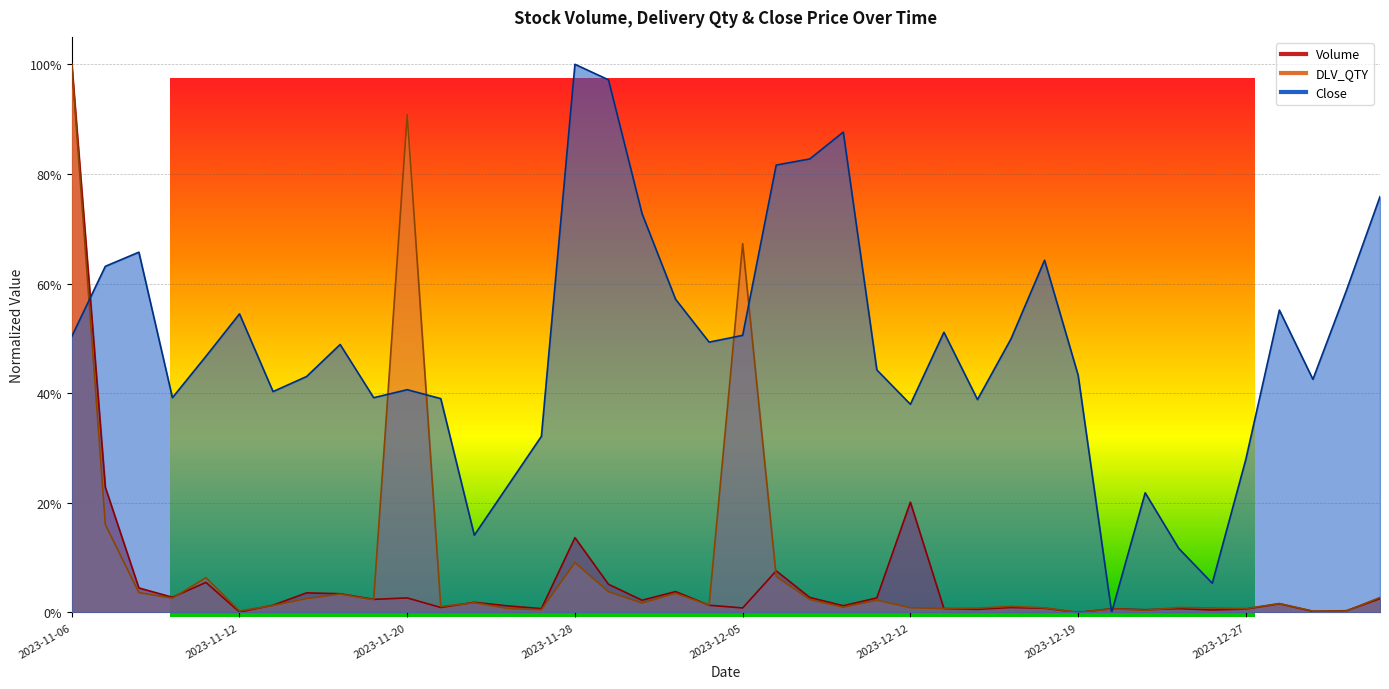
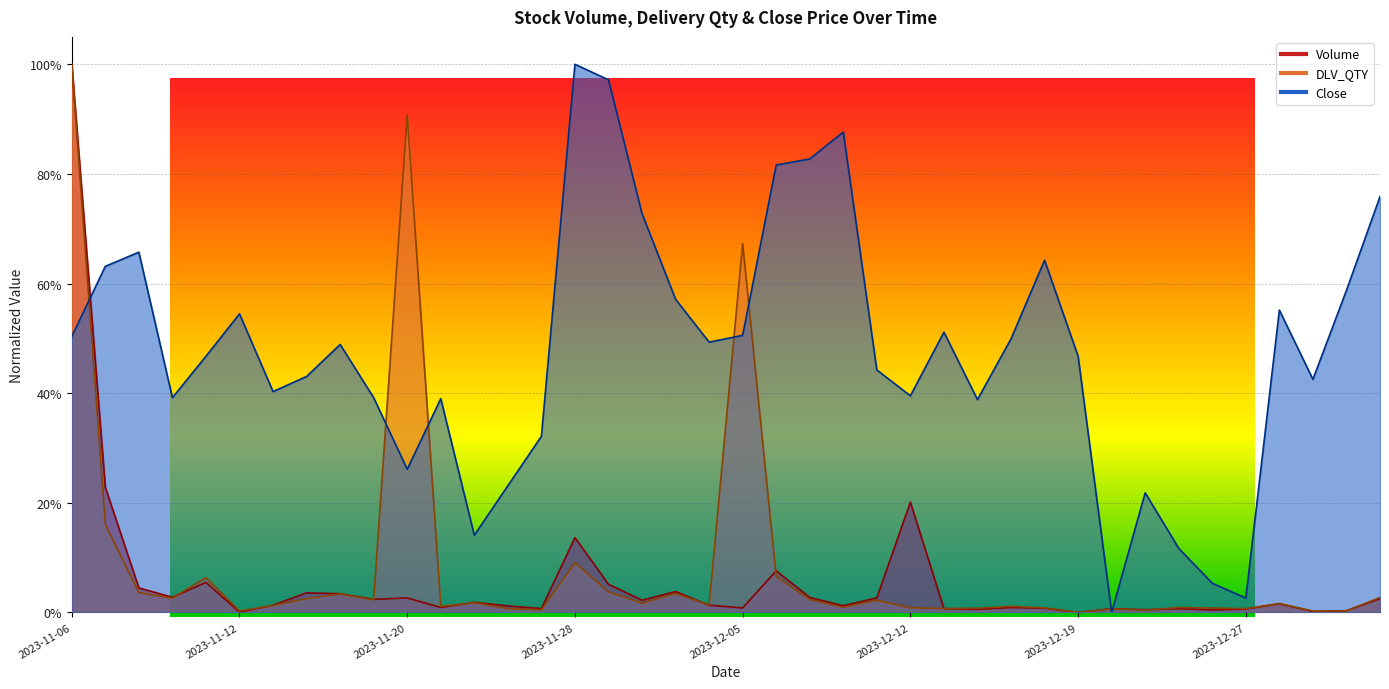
Close, 2023-11-20: 41% -> 26%
Close, 2023-12-12: 38% -> 40%
Close, 2023-12-19: 43% -> 47%
Close, 2023-12-27: 28% -> 3%
